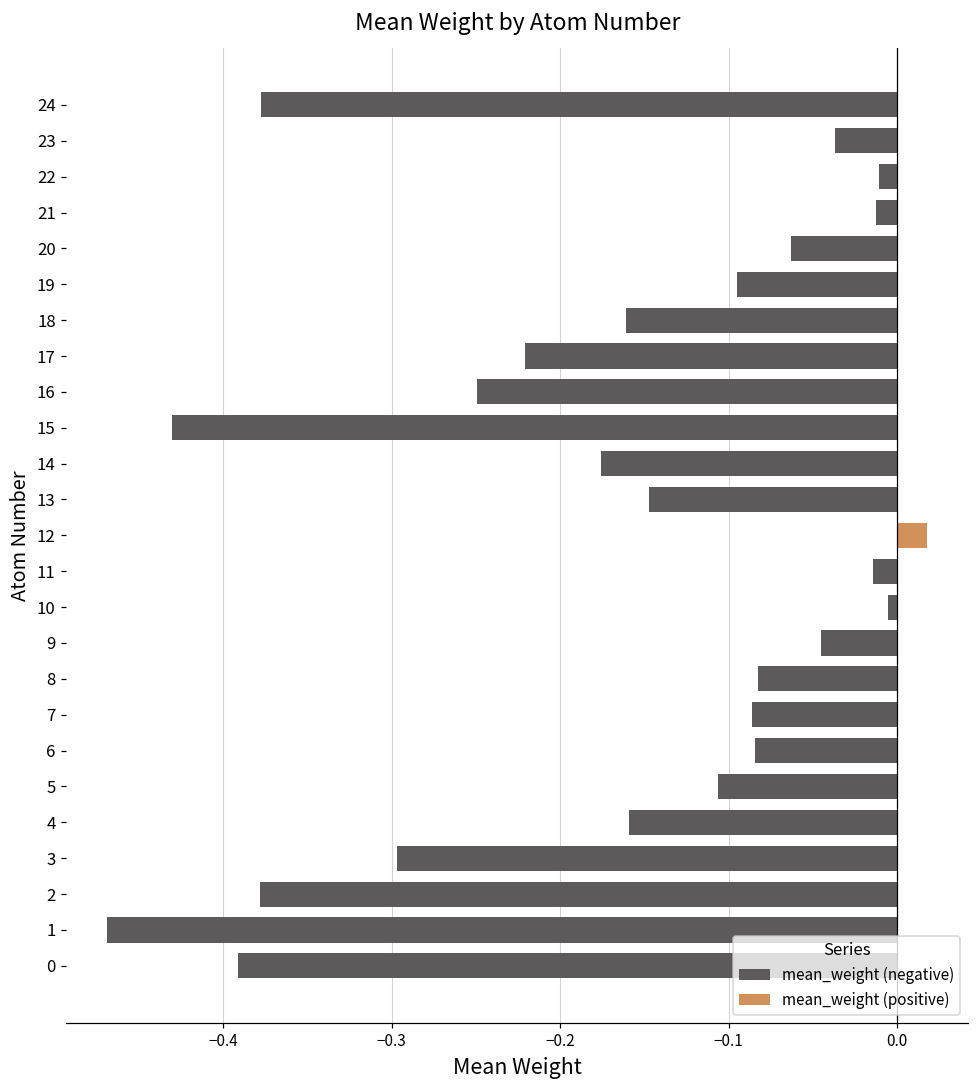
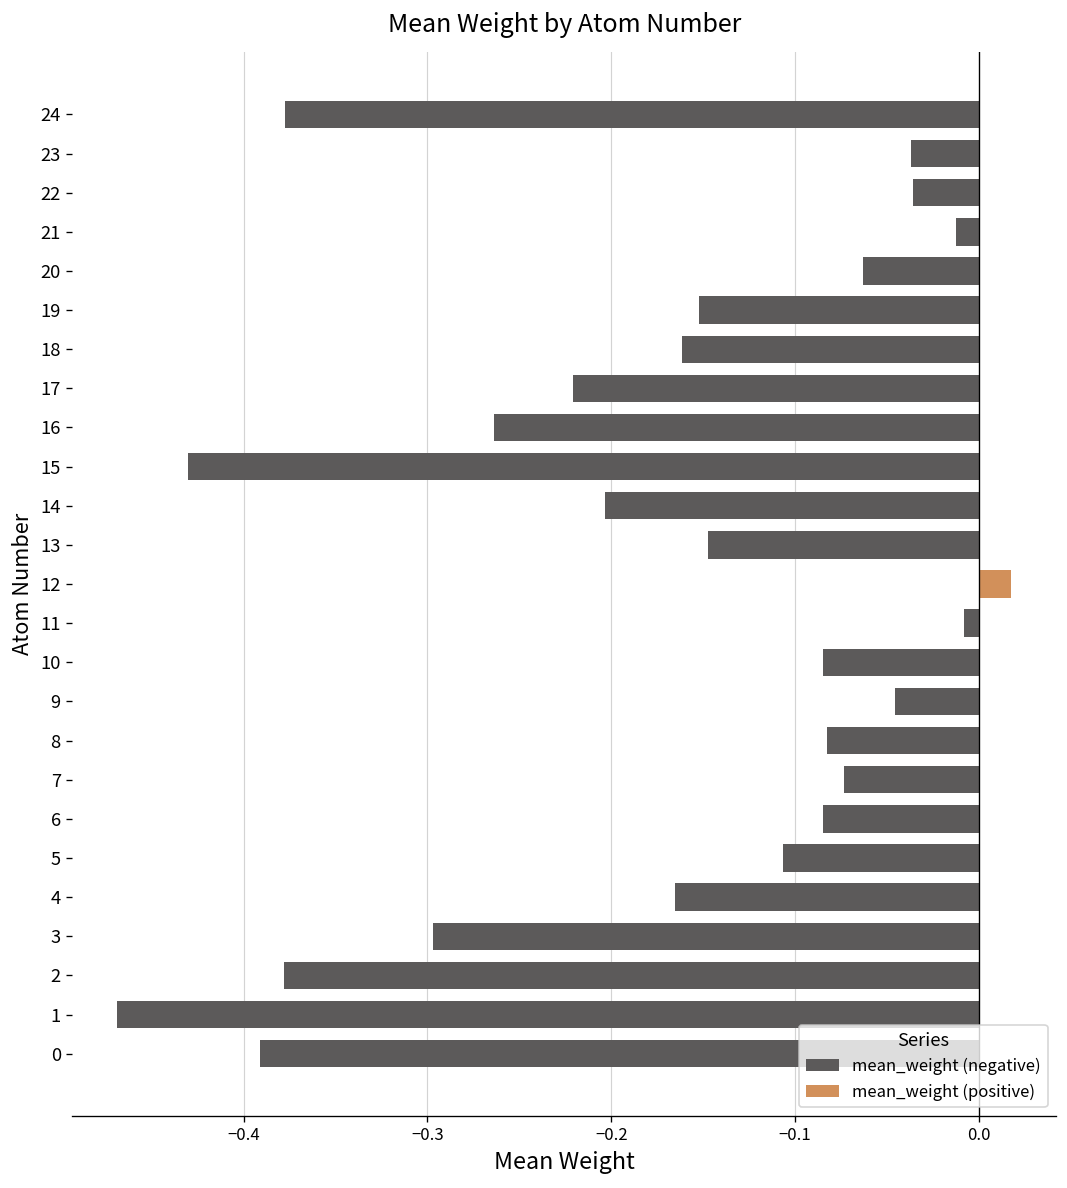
22: -0.011 -> -0.036
19: -0.095 -> -0.152
16: -0.250 -> -0.264
14: -0.176 -> -0.203
11: -0.014 -> -0.008
10: -0.005 -> -0.085
7: -0.086 -> -0.074
4: -0.159 -> -0.166
